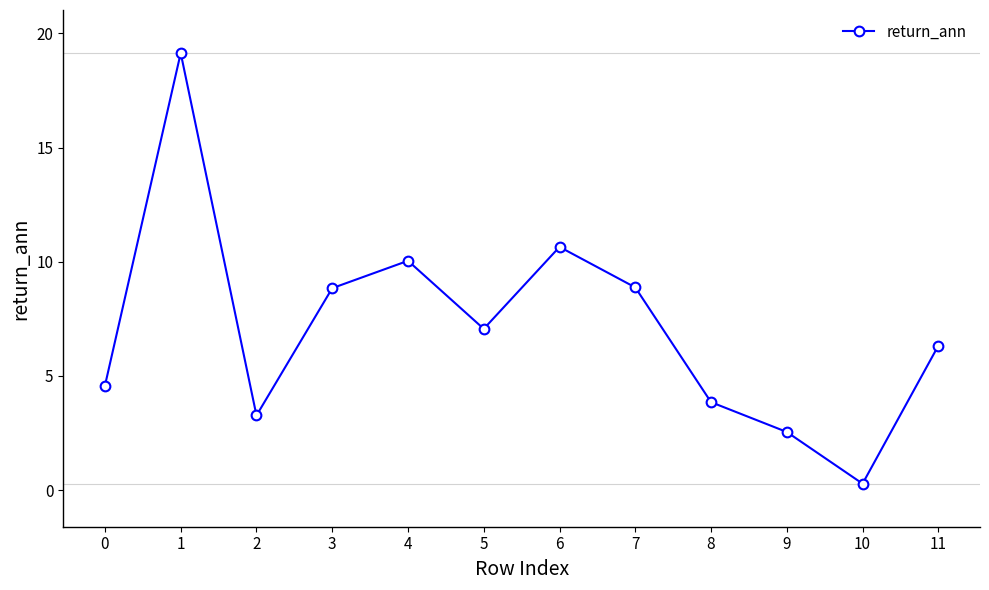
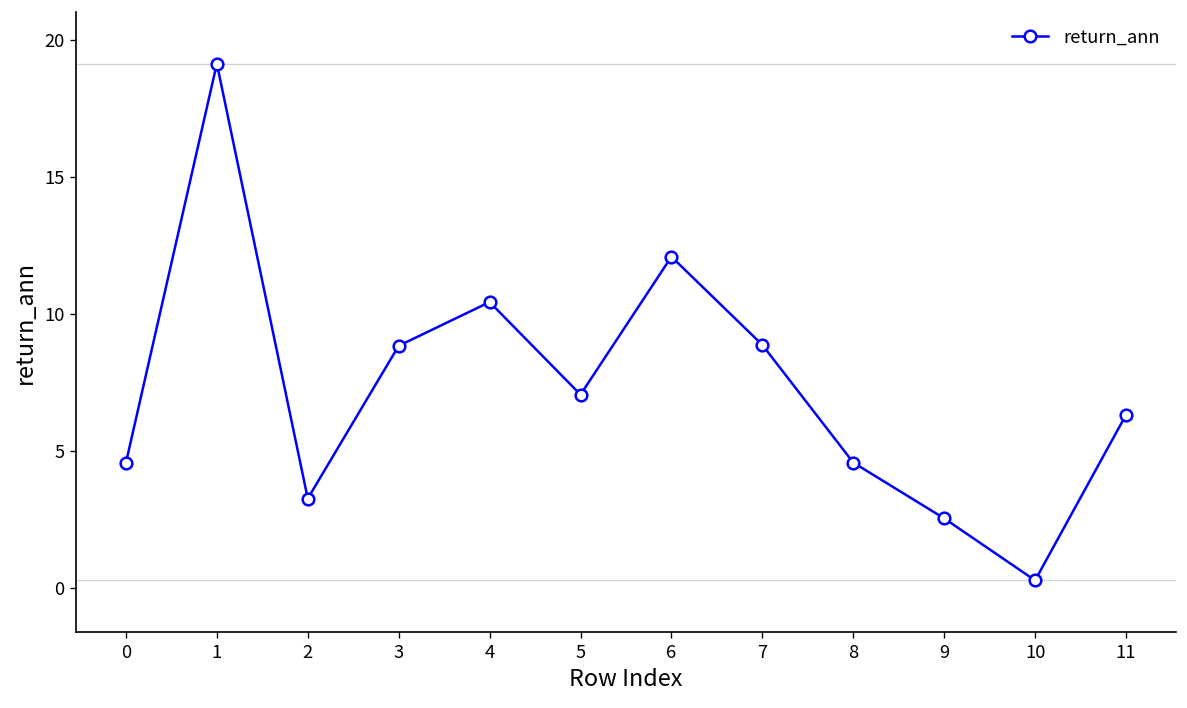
4: 10.0 -> 10.4
6: 10.7 -> 12.1
8: 3.9 -> 4.6
